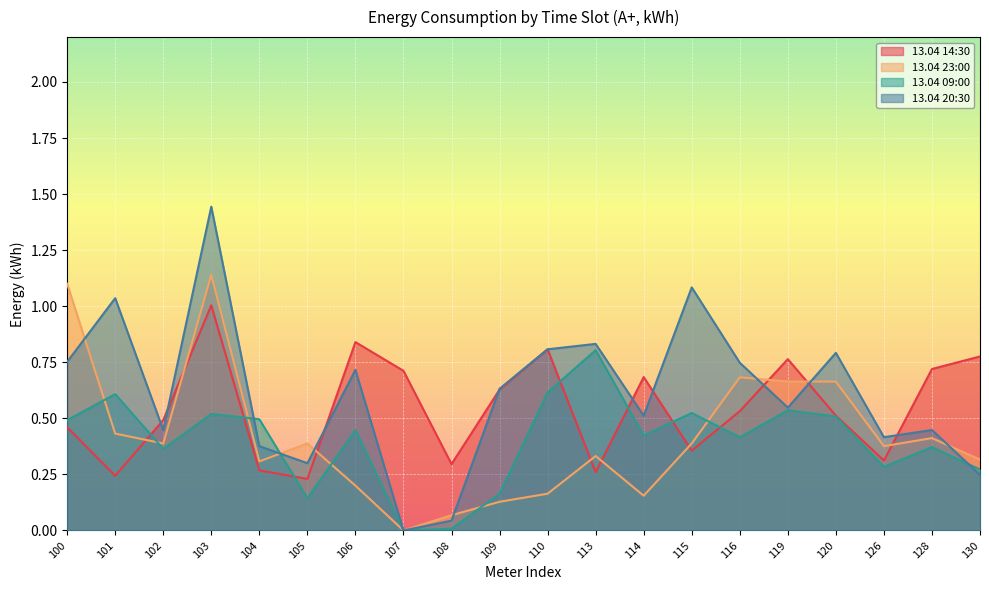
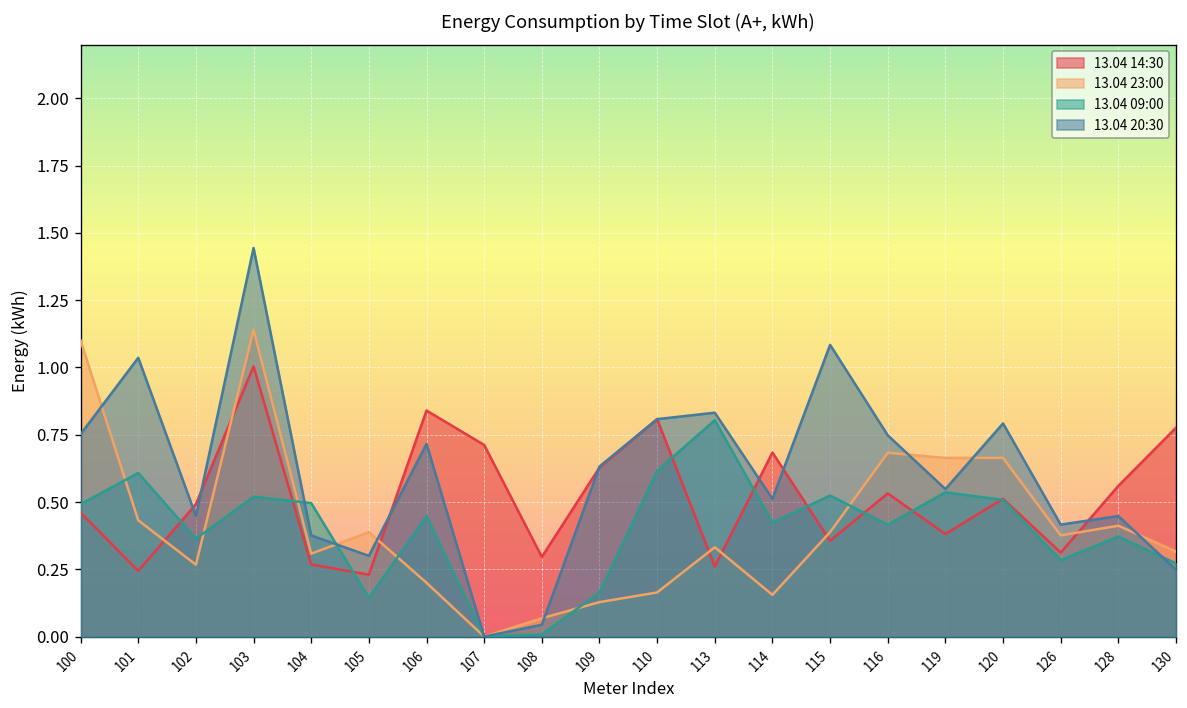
13.04 23:00, 102: 0.39 -> 0.27
13.04 14:30, 119: 0.76 -> 0.38
13.04 14:30, 128: 0.72 -> 0.56
